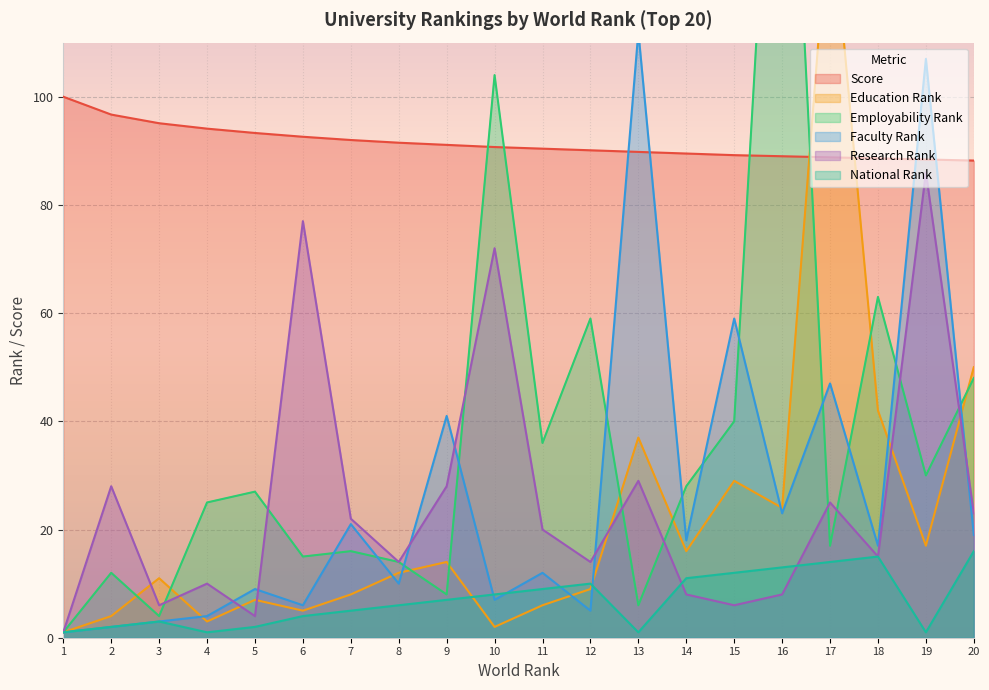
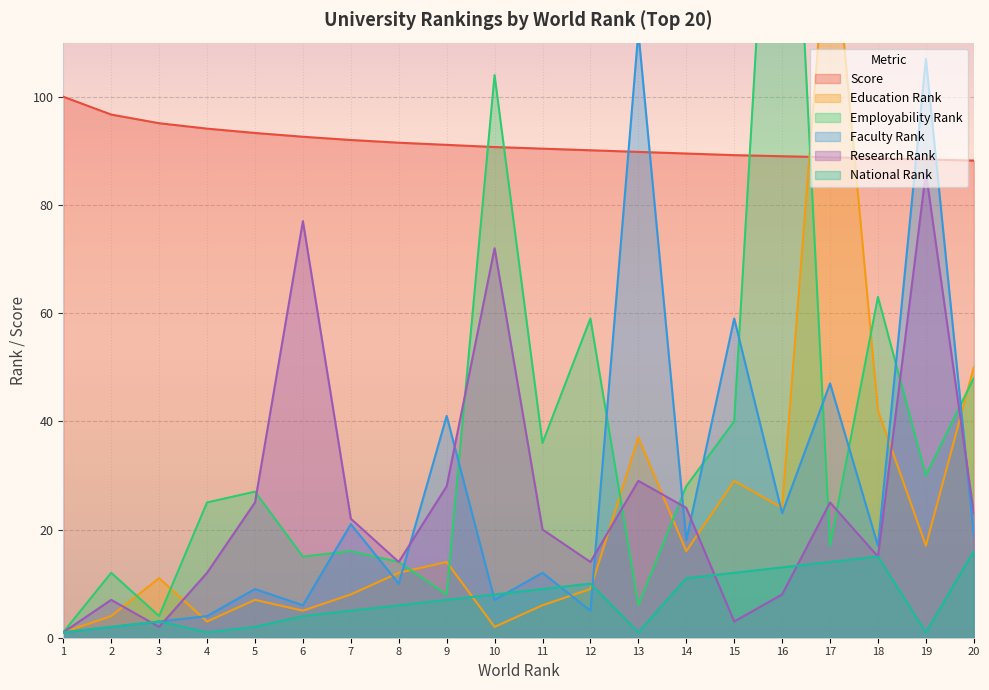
Research Rank, 2: 28 -> 7
Research Rank, 3: 6 -> 2
Research Rank, 4: 10 -> 12
Research Rank, 5: 4 -> 25
Research Rank, 14: 8 -> 24
Research Rank, 15: 6 -> 3
